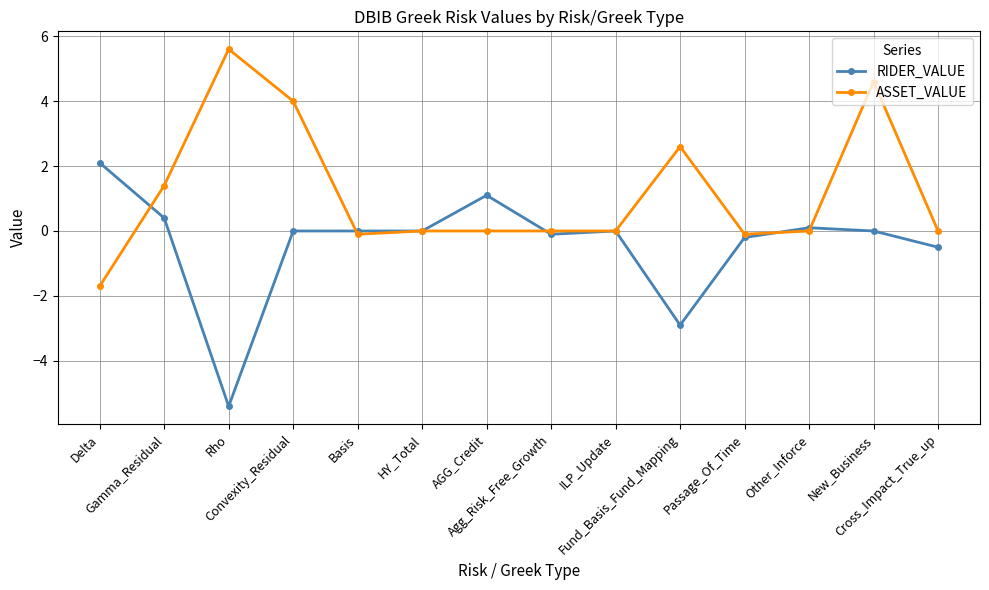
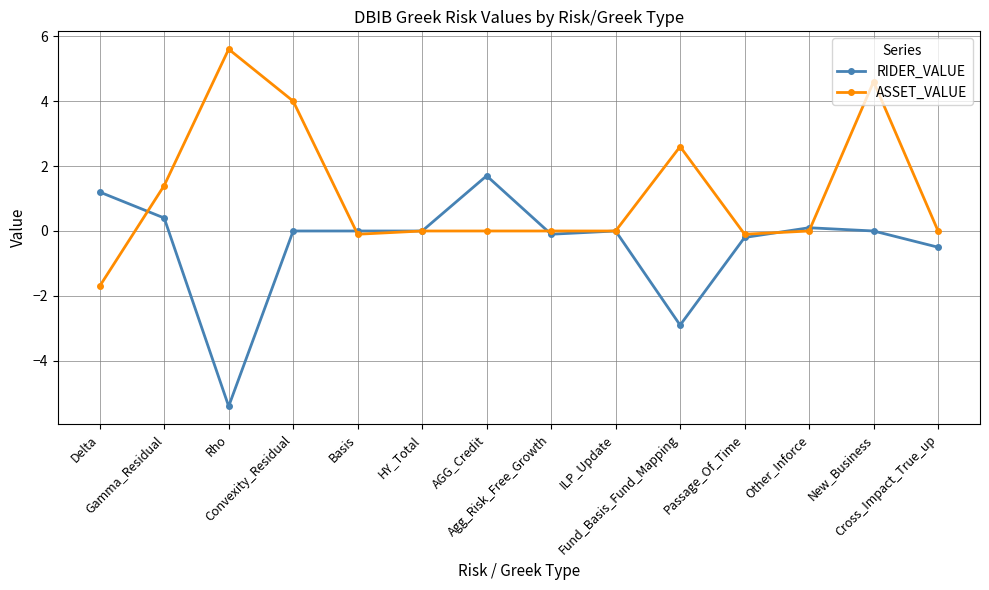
RIDER_VALUE, Delta: 2.1 -> 1.2
RIDER_VALUE, AGG_Credit: 1.1 -> 1.7
